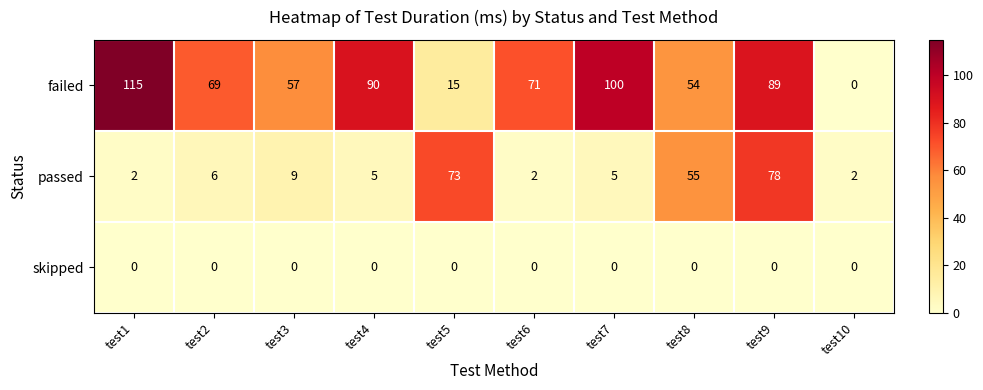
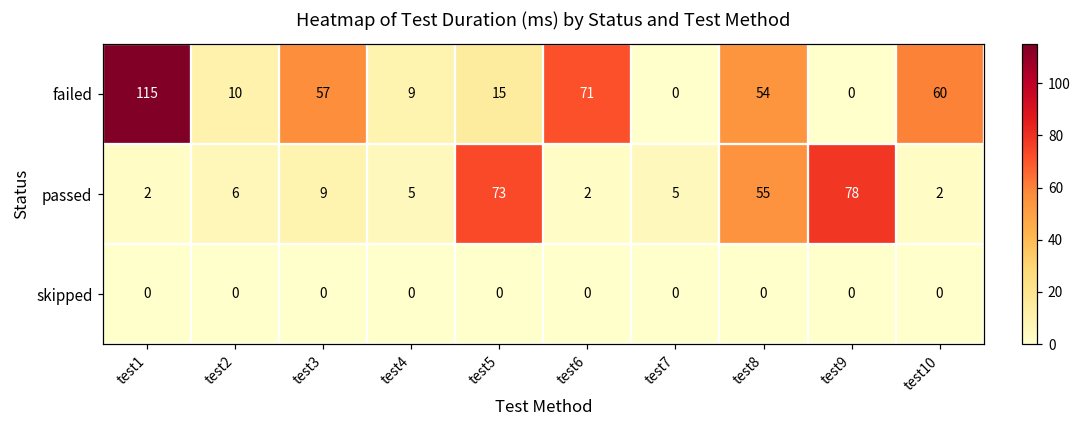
failed, test2: 69 -> 10
failed, test4: 90 -> 9
failed, test7: 100 -> 0
failed, test9: 89 -> 0
failed, test10: 0 -> 60
